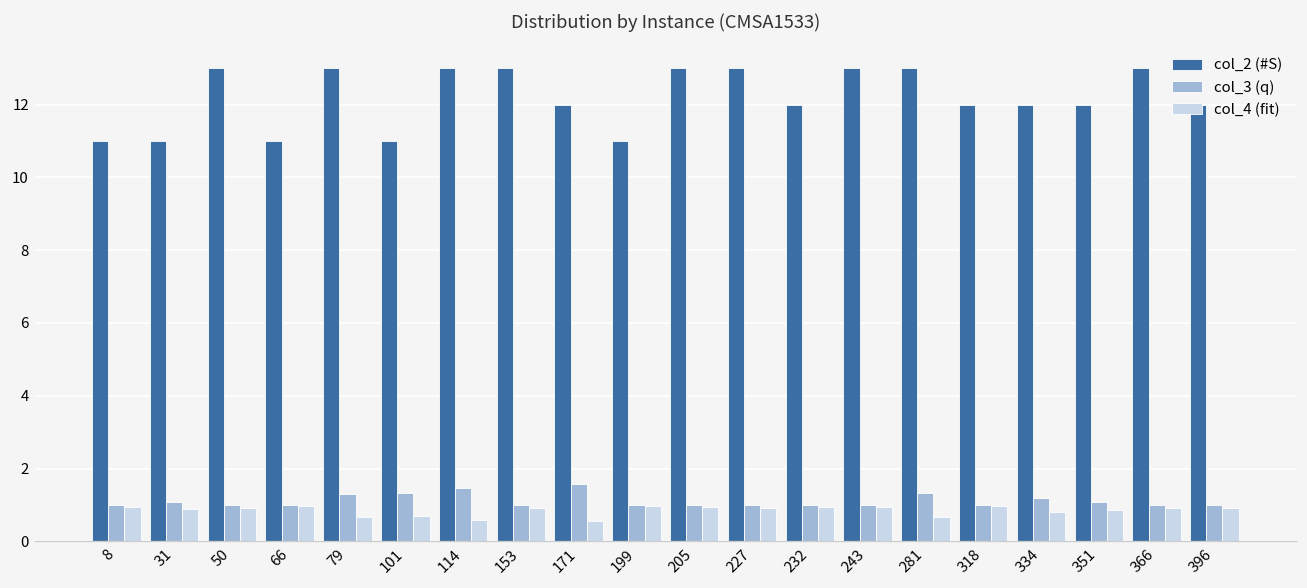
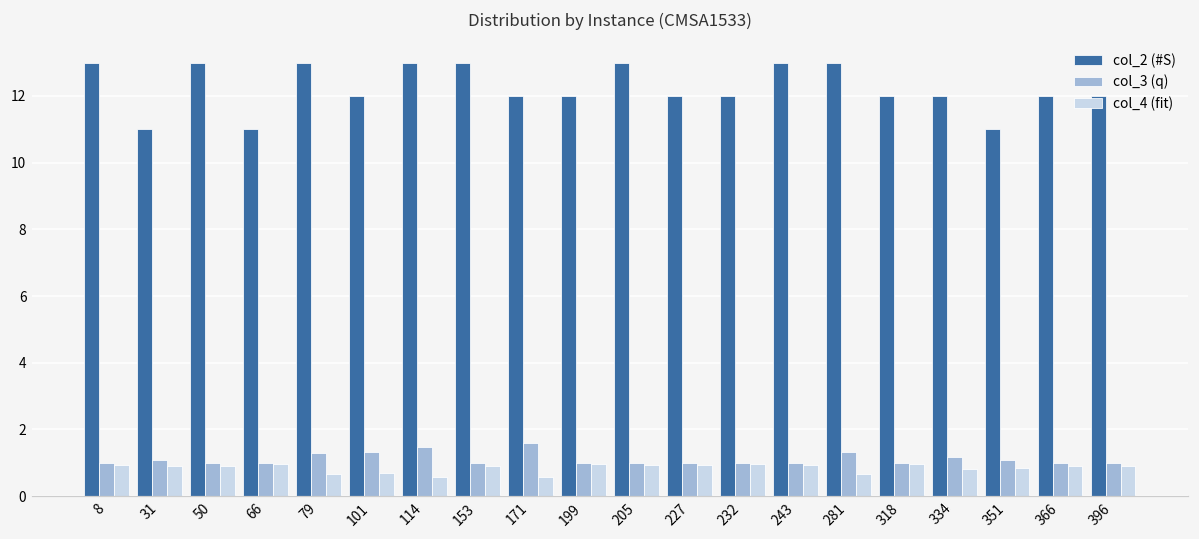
col_2 (#S), 8: 11 -> 13
col_2 (#S), 101: 11 -> 12
col_2 (#S), 199: 11 -> 12
col_2 (#S), 227: 13 -> 12
col_2 (#S), 351: 12 -> 11
col_2 (#S), 366: 13 -> 12
